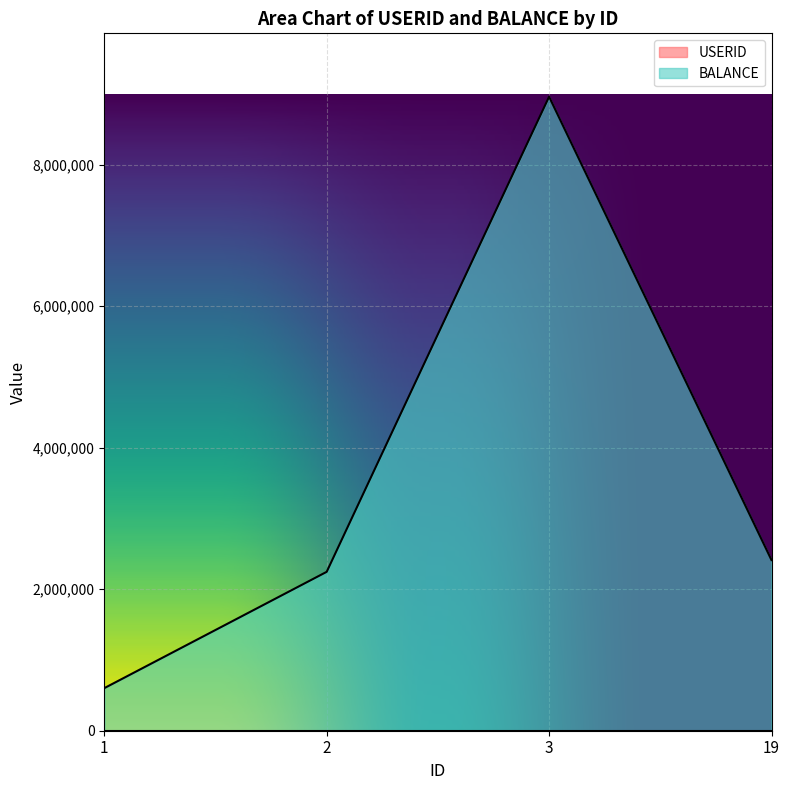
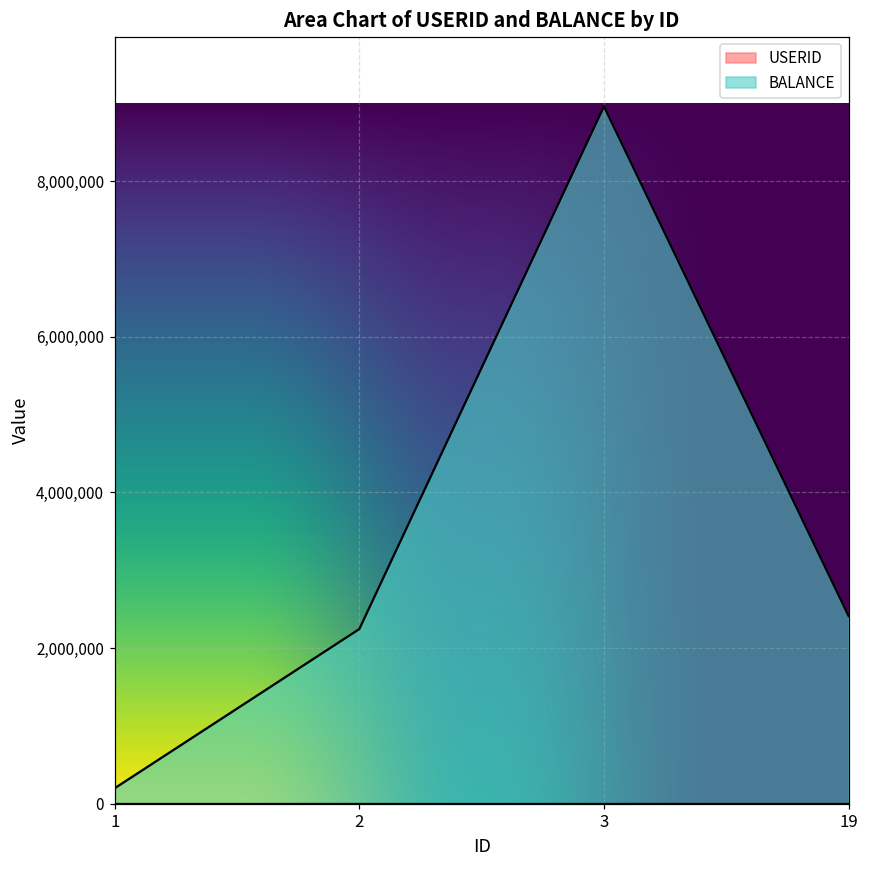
BALANCE, 1: 600,000 -> 200,000
